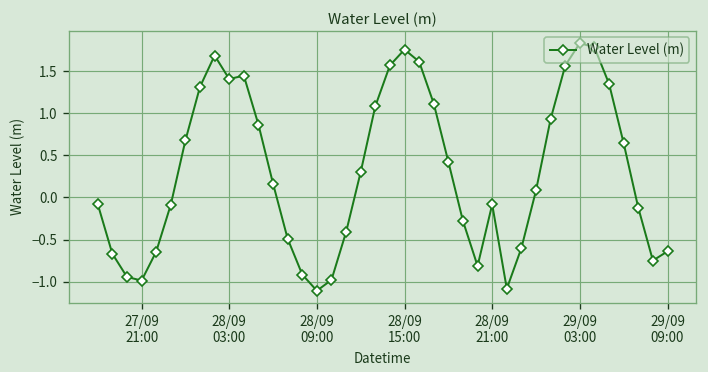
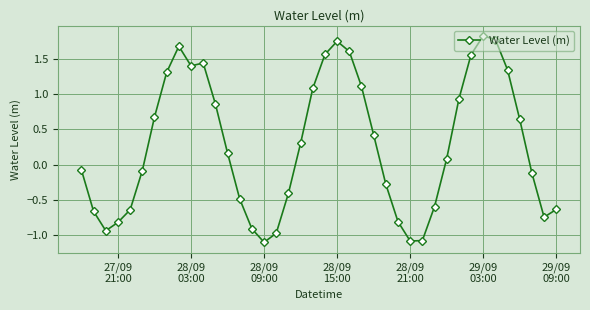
27/09 21:00: -1.0 -> -0.8
28/09 21:00: -0.1 -> -1.1
